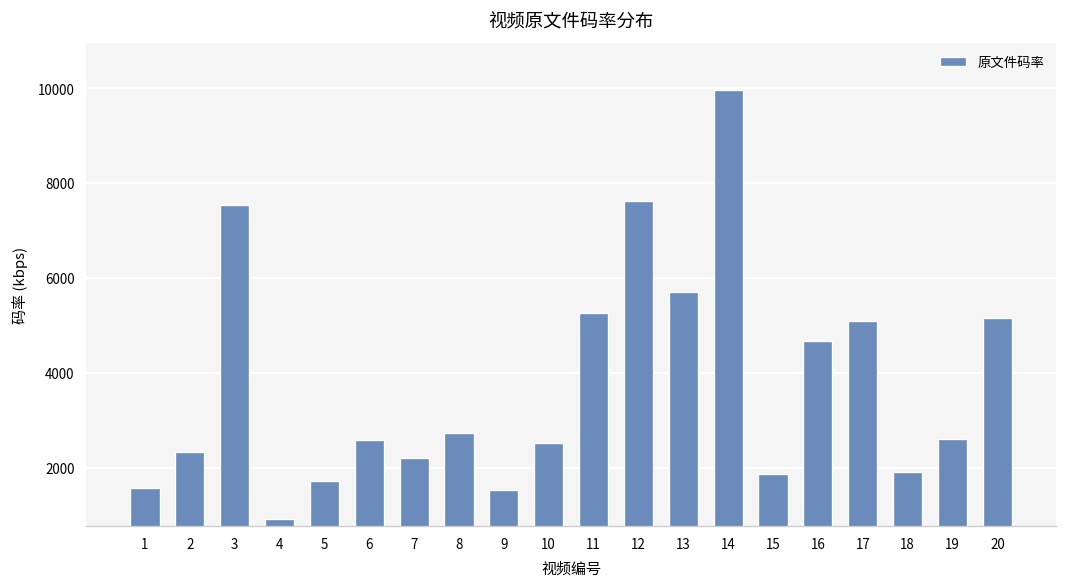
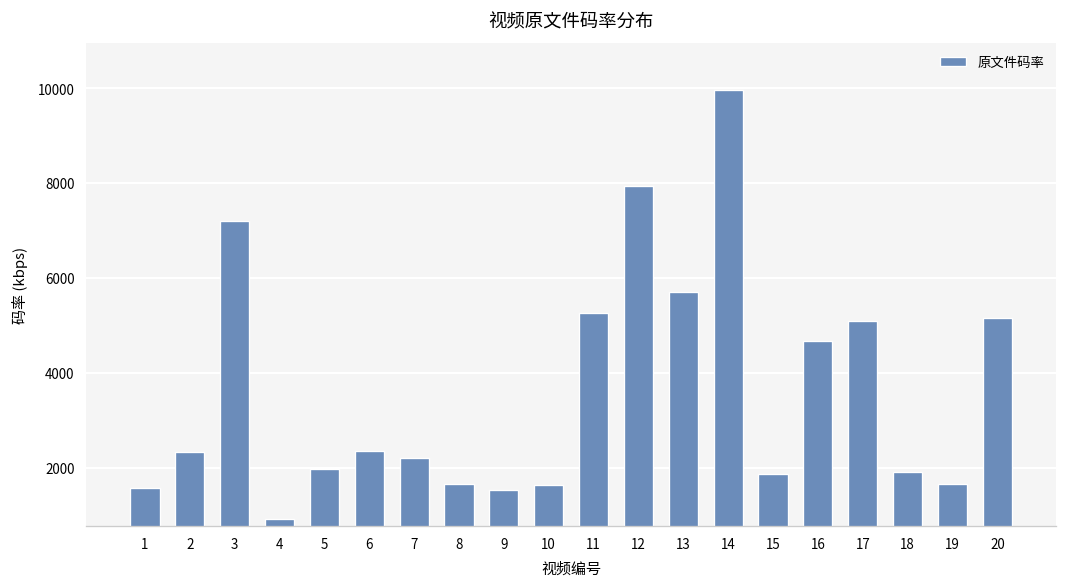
3: 7500 -> 7200
5: 1700 -> 2000
6: 2600 -> 2300
8: 2700 -> 1600
10: 2500 -> 1600
12: 7600 -> 7900
19: 2600 -> 1700
